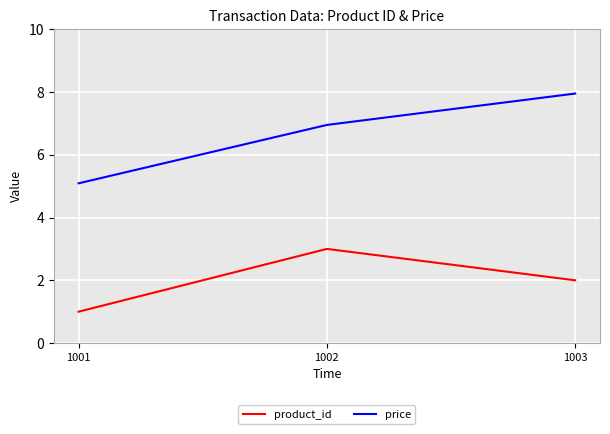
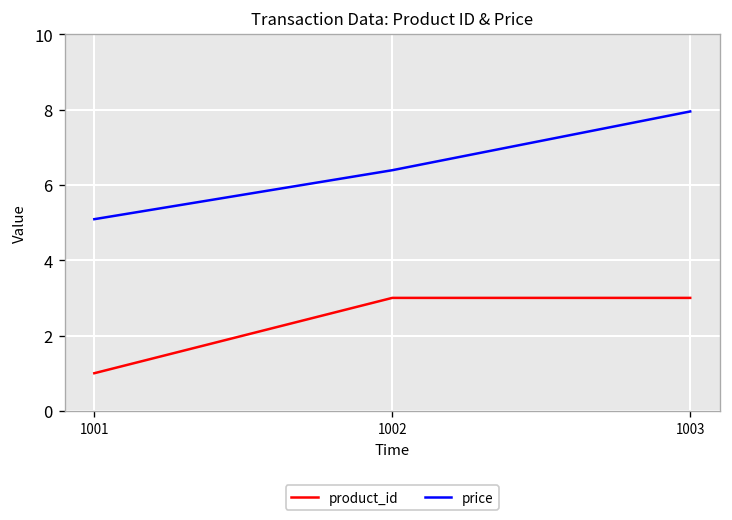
price, 1002: 7.0 -> 6.4
product_id, 1003: 2 -> 3
